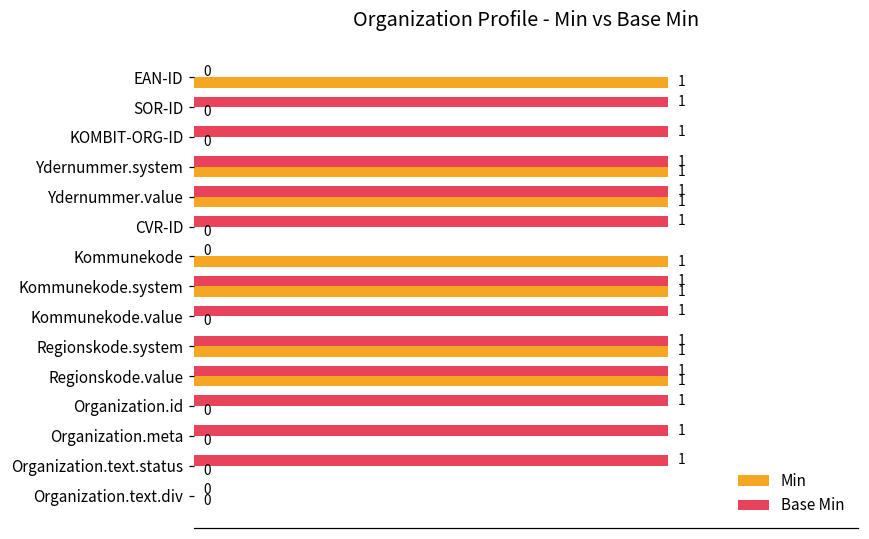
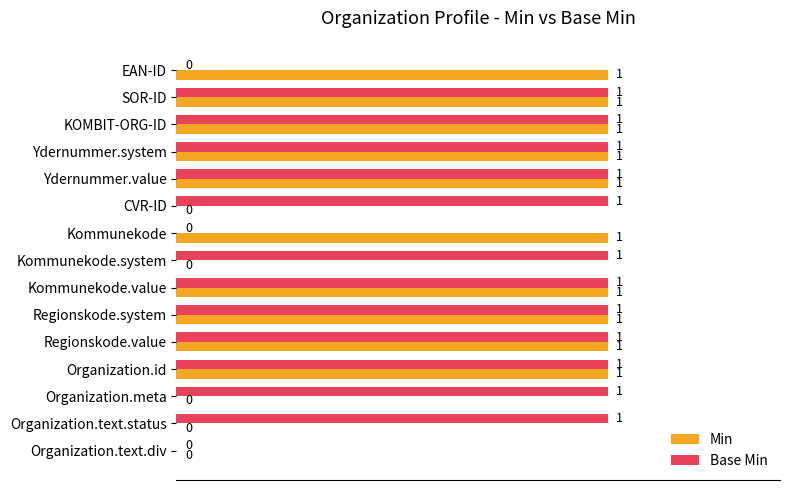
Min, SOR-ID: 0 -> 1
Min, KOMBIT-ORG-ID: 0 -> 1
Min, Kommunekode.system: 1 -> 0
Min, Kommunekode.value: 0 -> 1
Min, Organization.id: 0 -> 1
